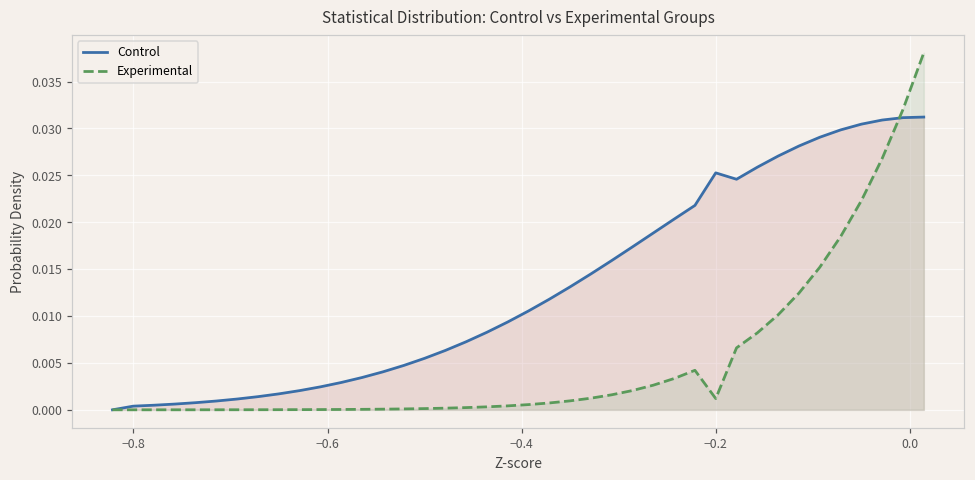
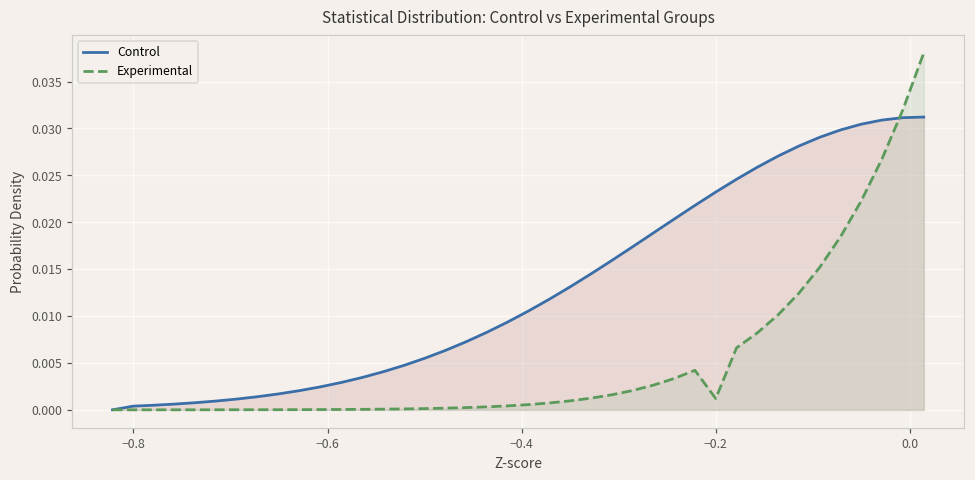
Control, −0.2: 0.025 -> 0.023
